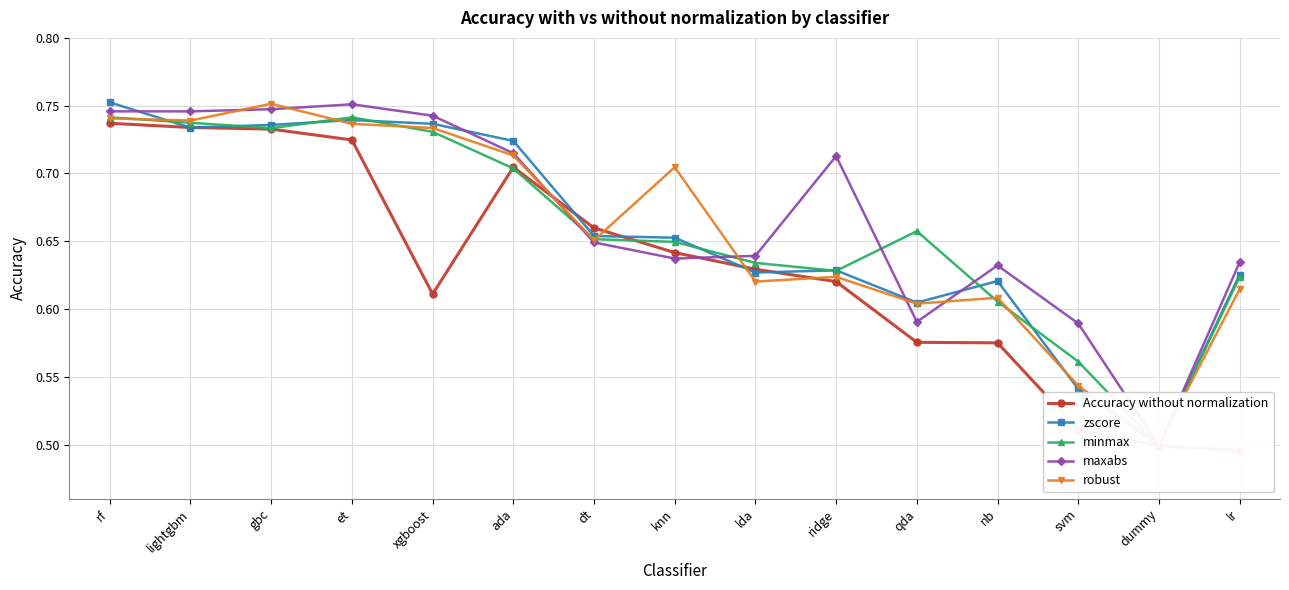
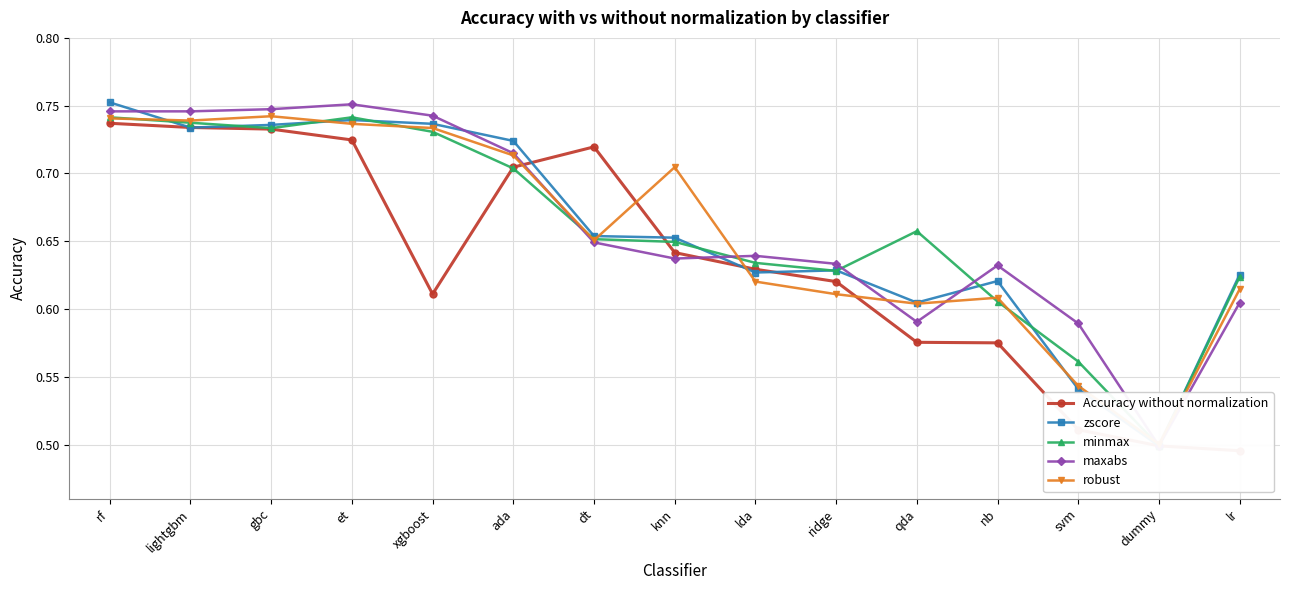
robust, gbc: 0.751 -> 0.742
Accuracy without normalization, dt: 0.660 -> 0.720
maxabs, ridge: 0.713 -> 0.633
robust, ridge: 0.624 -> 0.611
maxabs, lr: 0.635 -> 0.605
